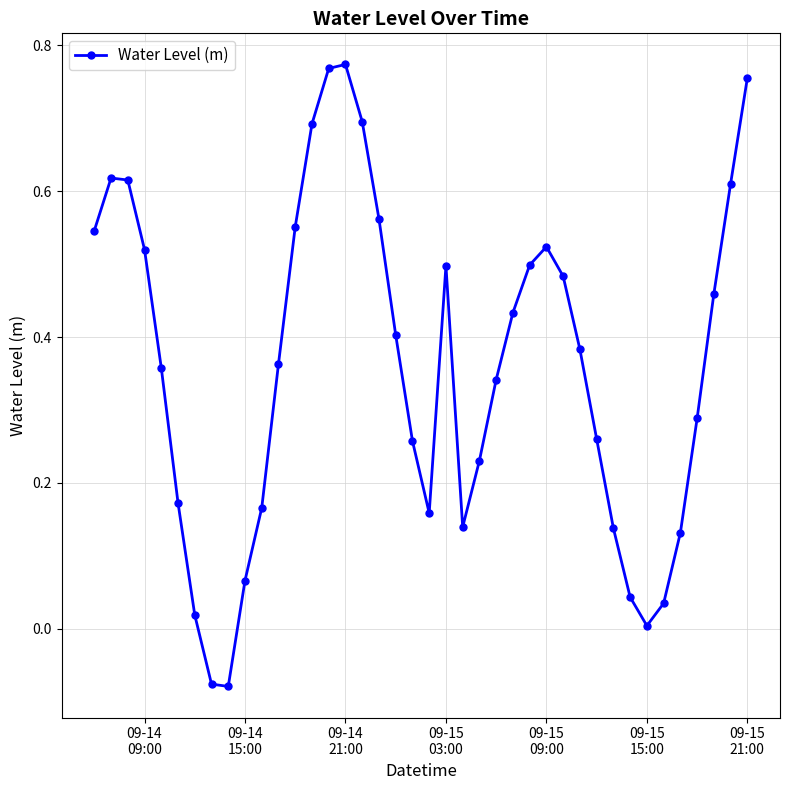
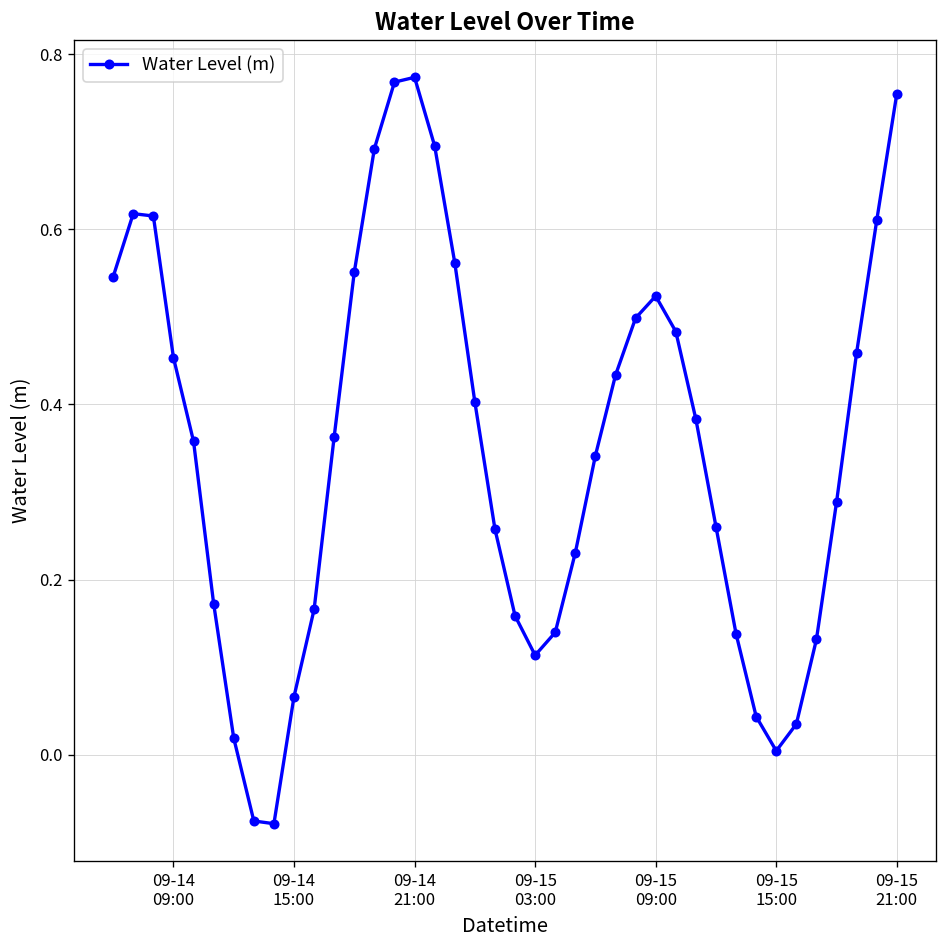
09-14 09:00: 0.52 -> 0.45
09-15 03:00: 0.50 -> 0.11
